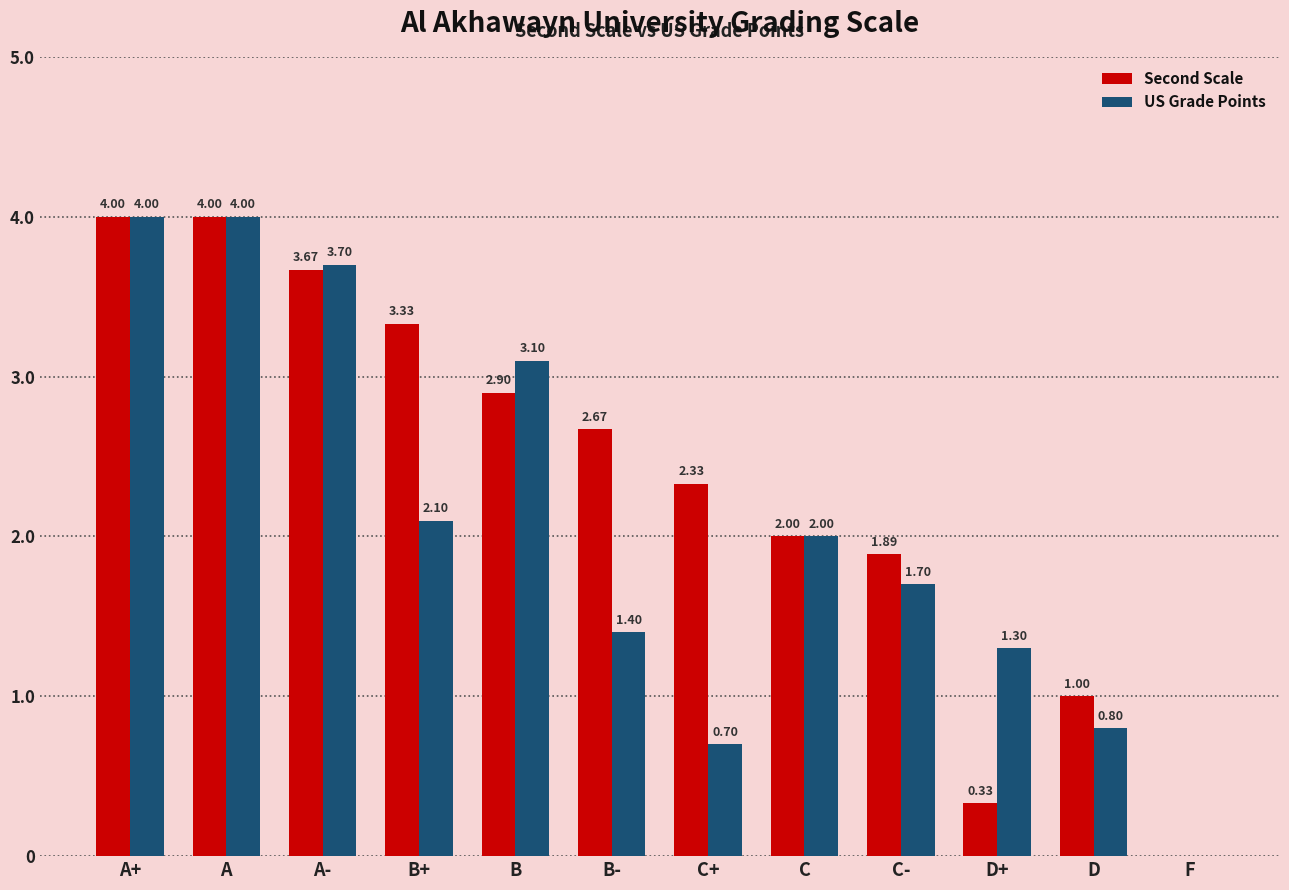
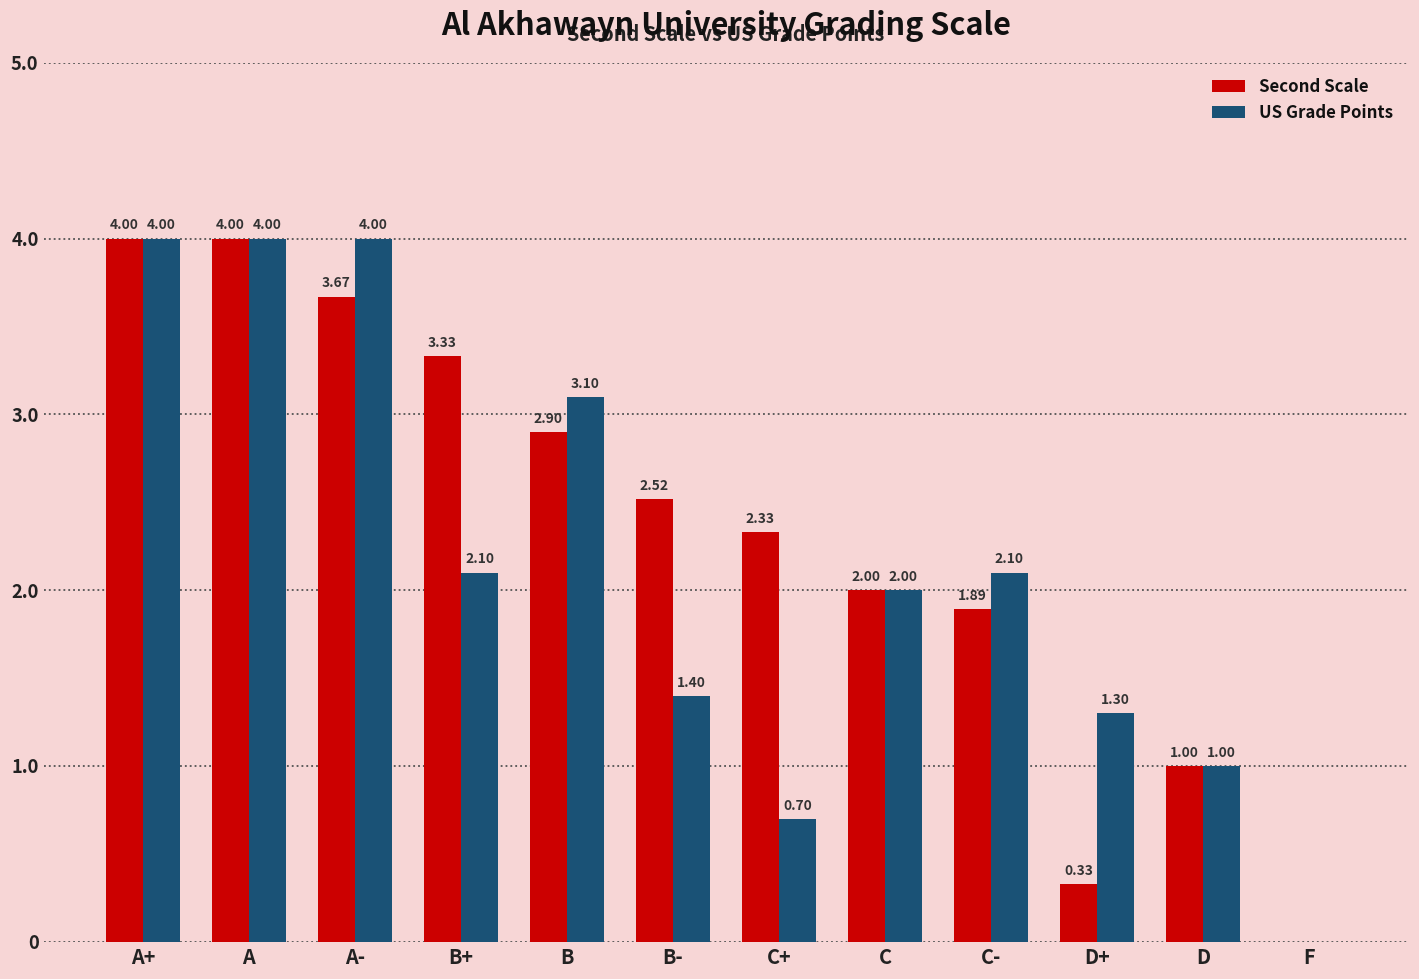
US Grade Points, A-: 3.70 -> 4.00
Second Scale, B-: 2.67 -> 2.52
US Grade Points, C-: 1.70 -> 2.10
US Grade Points, D: 0.80 -> 1.00
